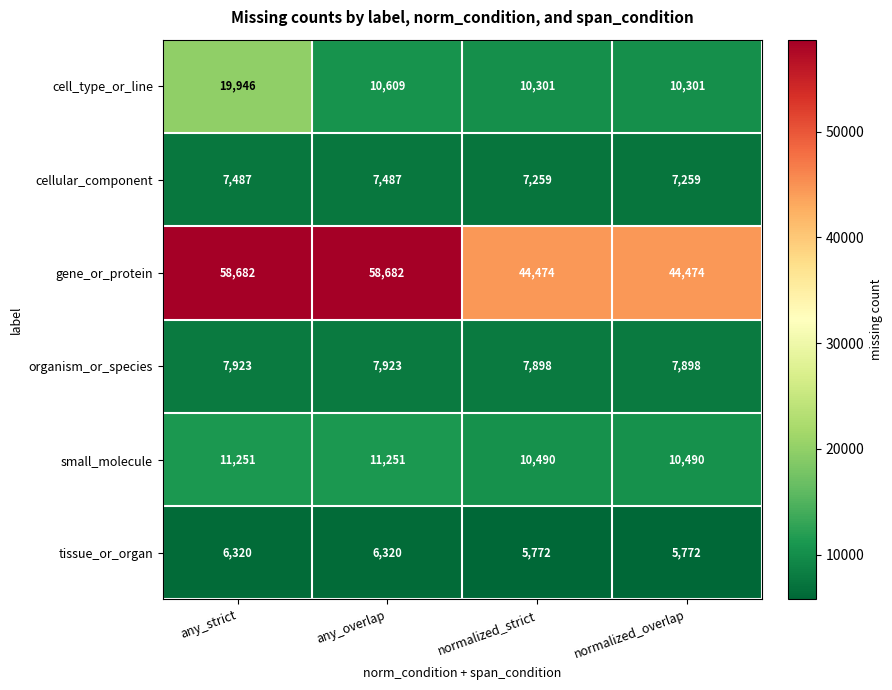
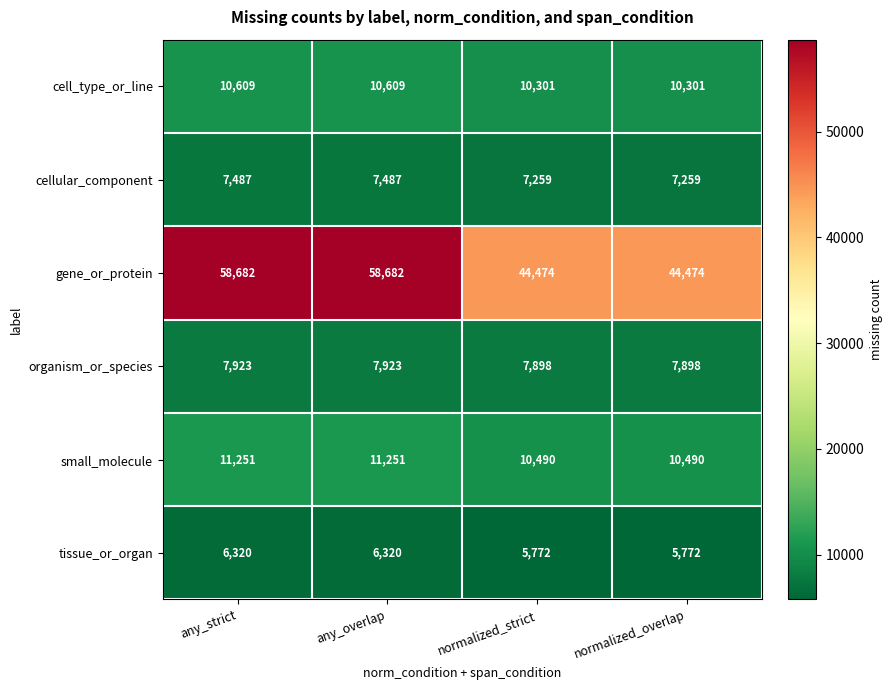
cell_type_or_line, any_strict: 19,946 -> 10,609
